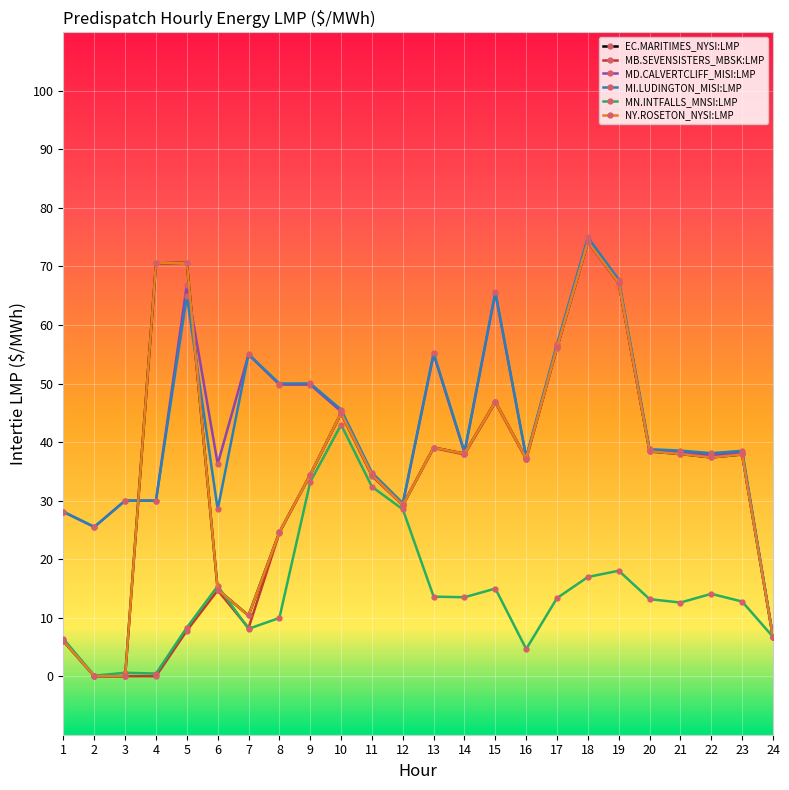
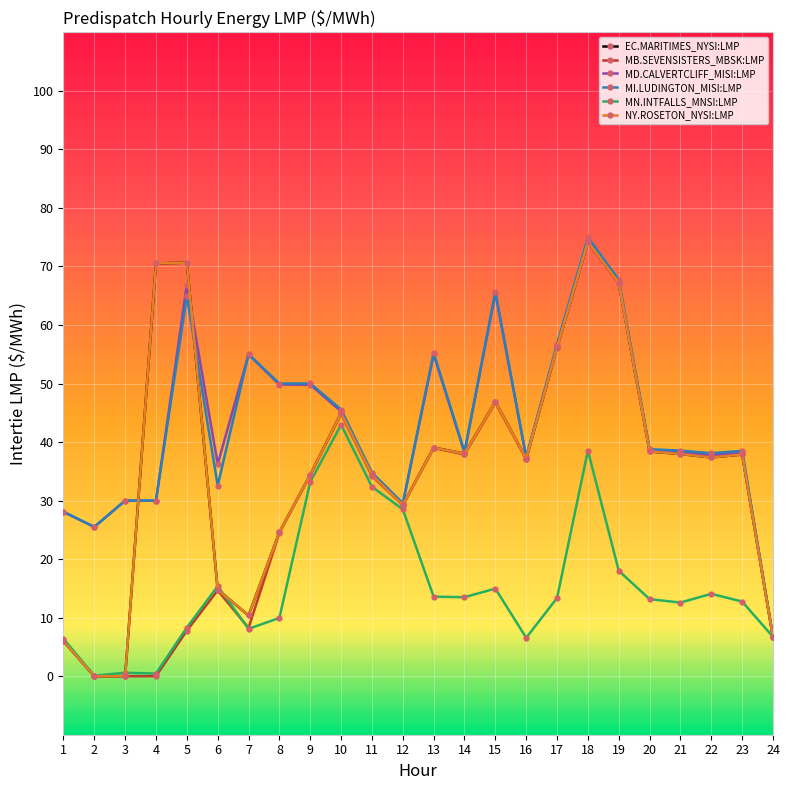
MI.LUDINGTON_MISI:LMP, 6: 28 -> 33
MN.INTFALLS_MNSI:LMP, 16: 5 -> 7
MN.INTFALLS_MNSI:LMP, 18: 17 -> 39
